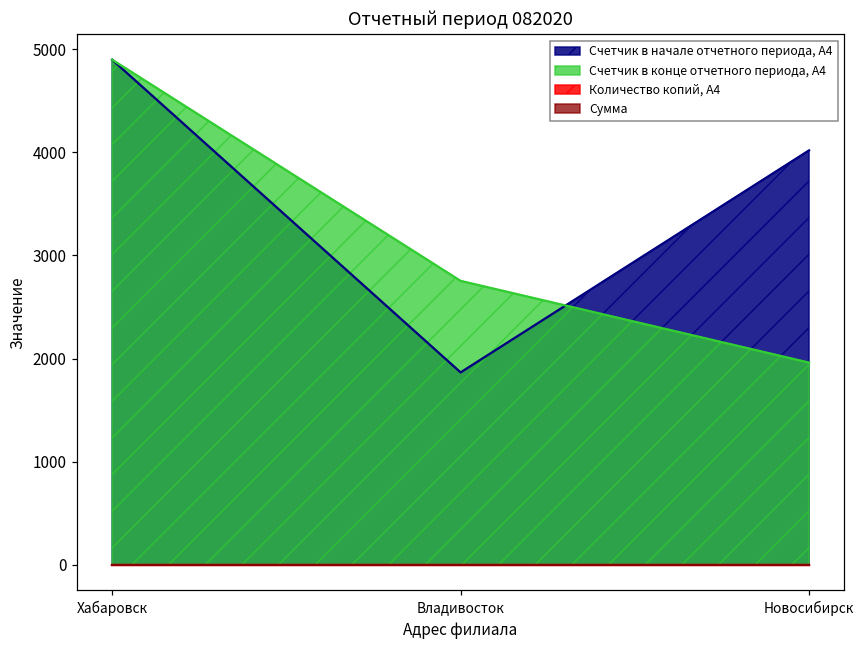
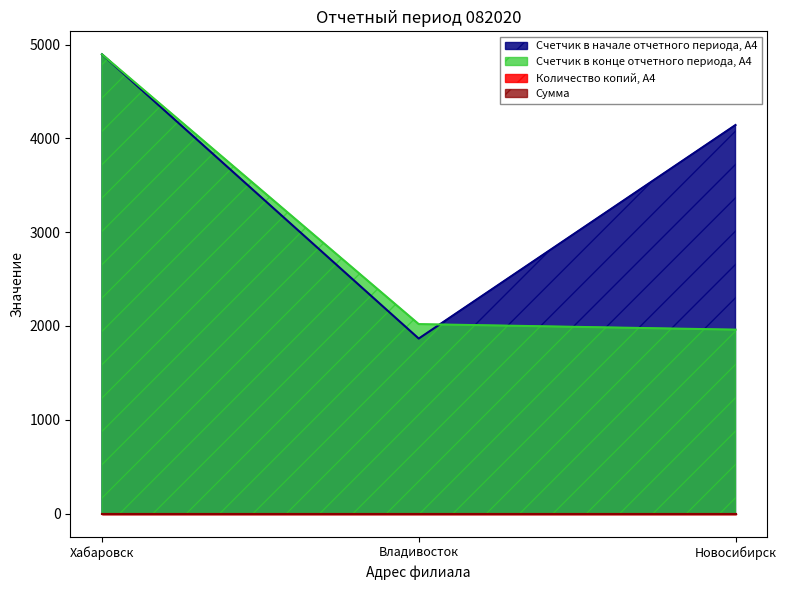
Счетчик в конце отчетного периода, A4, Владивосток: 2800 -> 2000
Счетчик в начале отчетного периода, A4, Новосибирск: 4000 -> 4100
